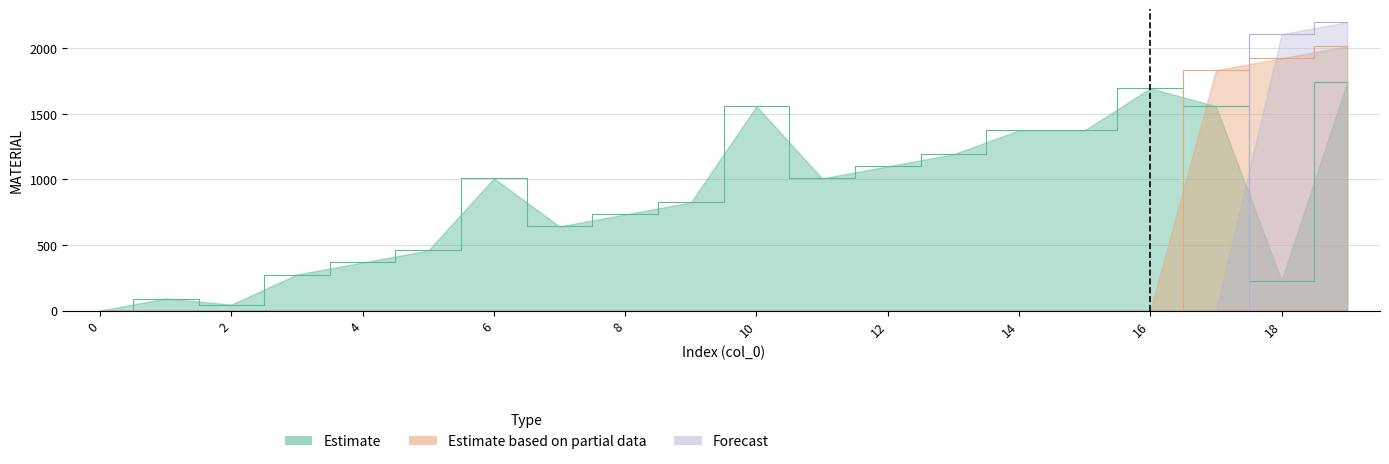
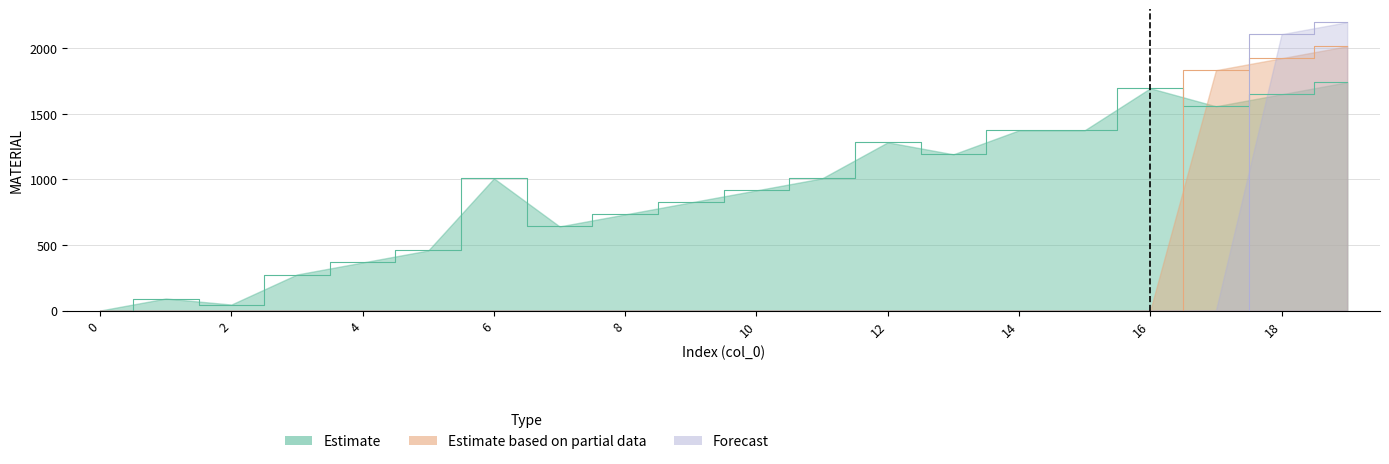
Estimate, 10: 1560 -> 920
Estimate, 12: 1100 -> 1280
Estimate, 18: 230 -> 1650
